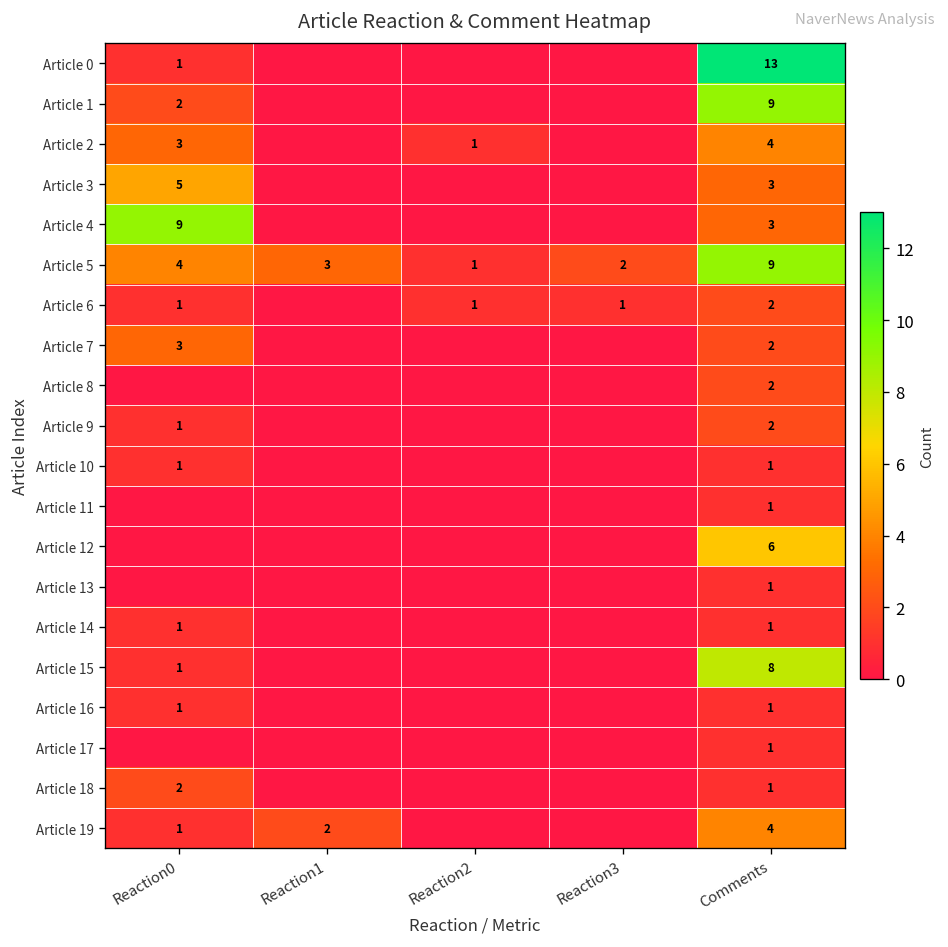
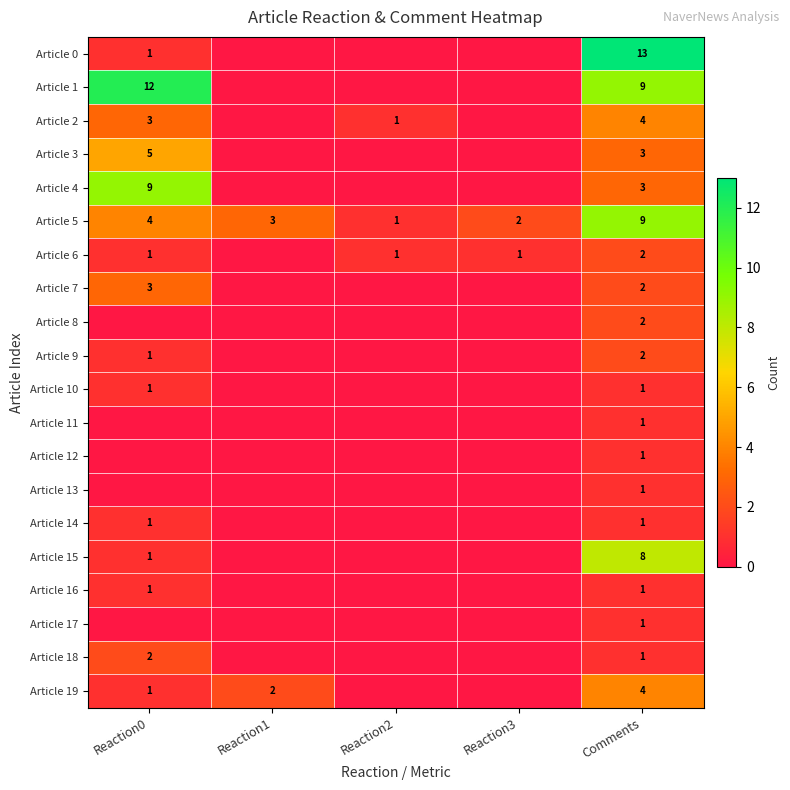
Article 1, Reaction0: 2 -> 12
Article 12, Comments: 6 -> 1
